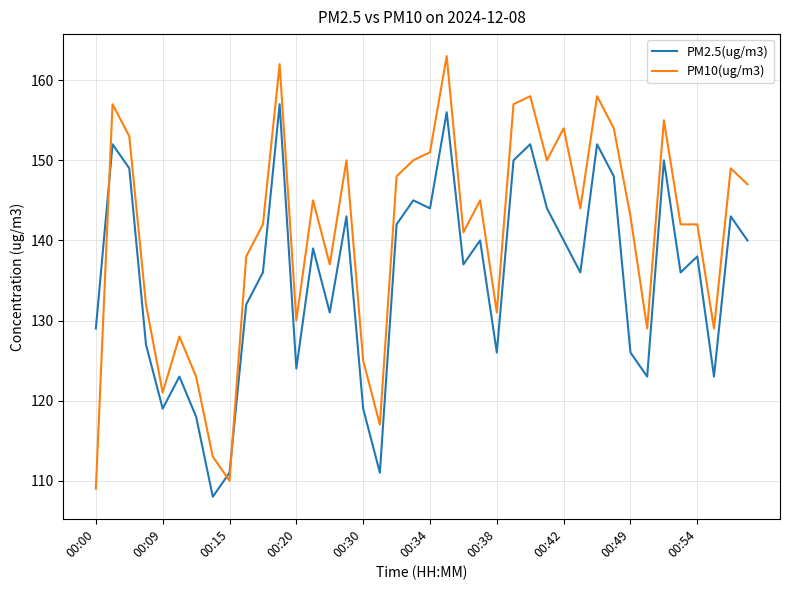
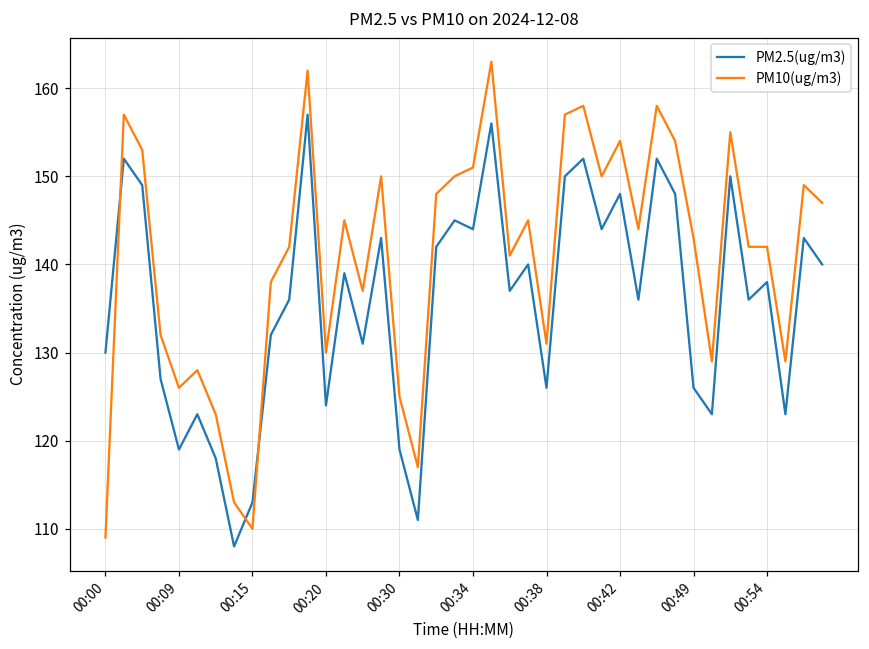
PM2.5(ug/m3), 00:00: 129 -> 130
PM10(ug/m3), 00:09: 121 -> 126
PM2.5(ug/m3), 00:15: 111 -> 113
PM2.5(ug/m3), 00:42: 140 -> 148
